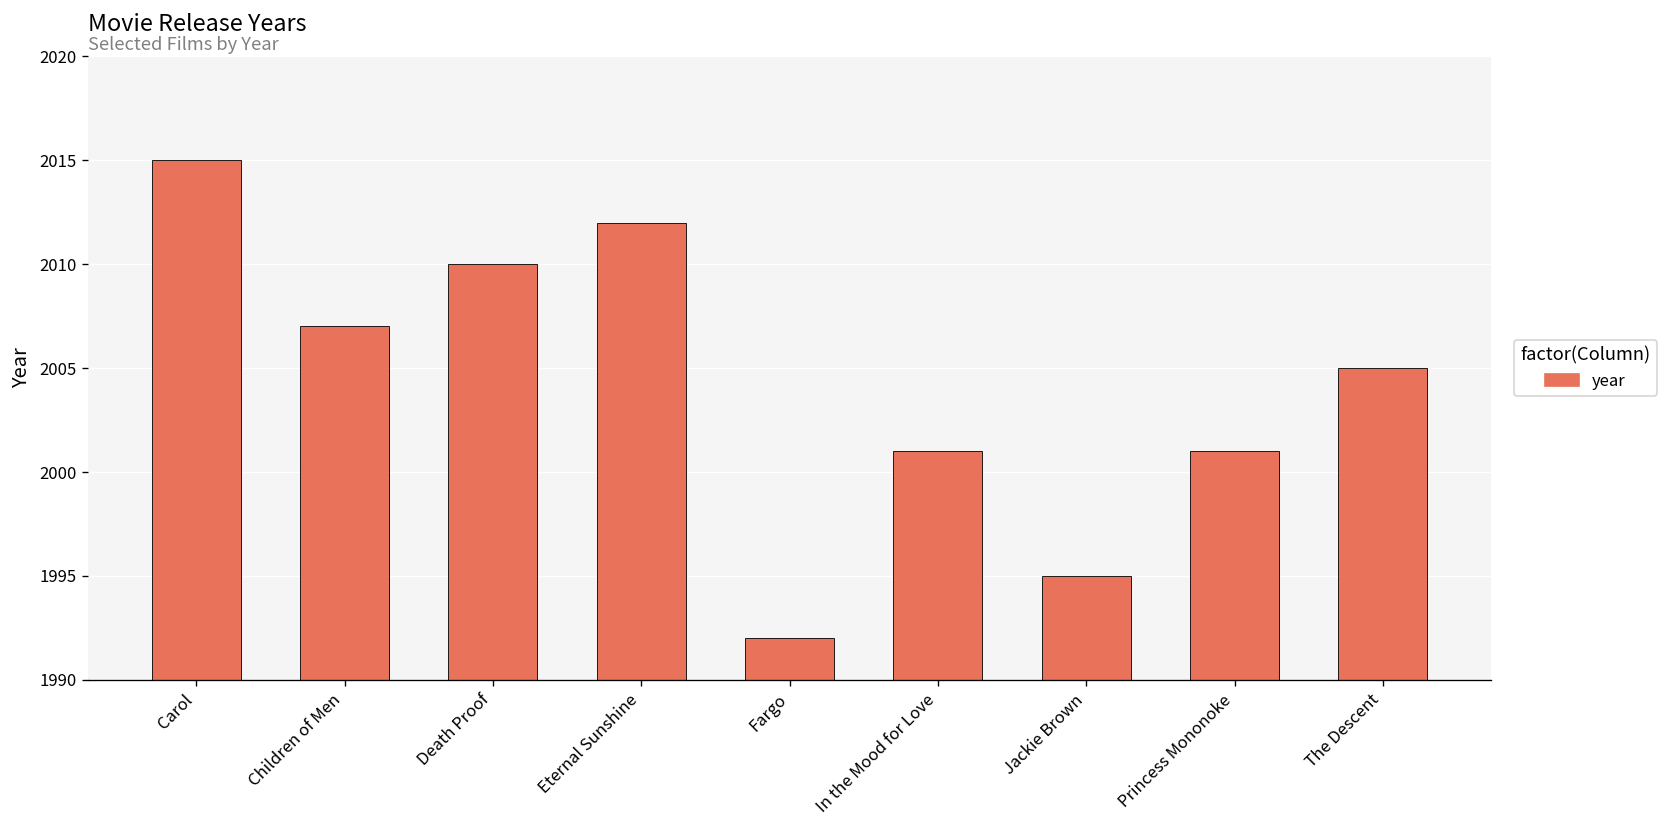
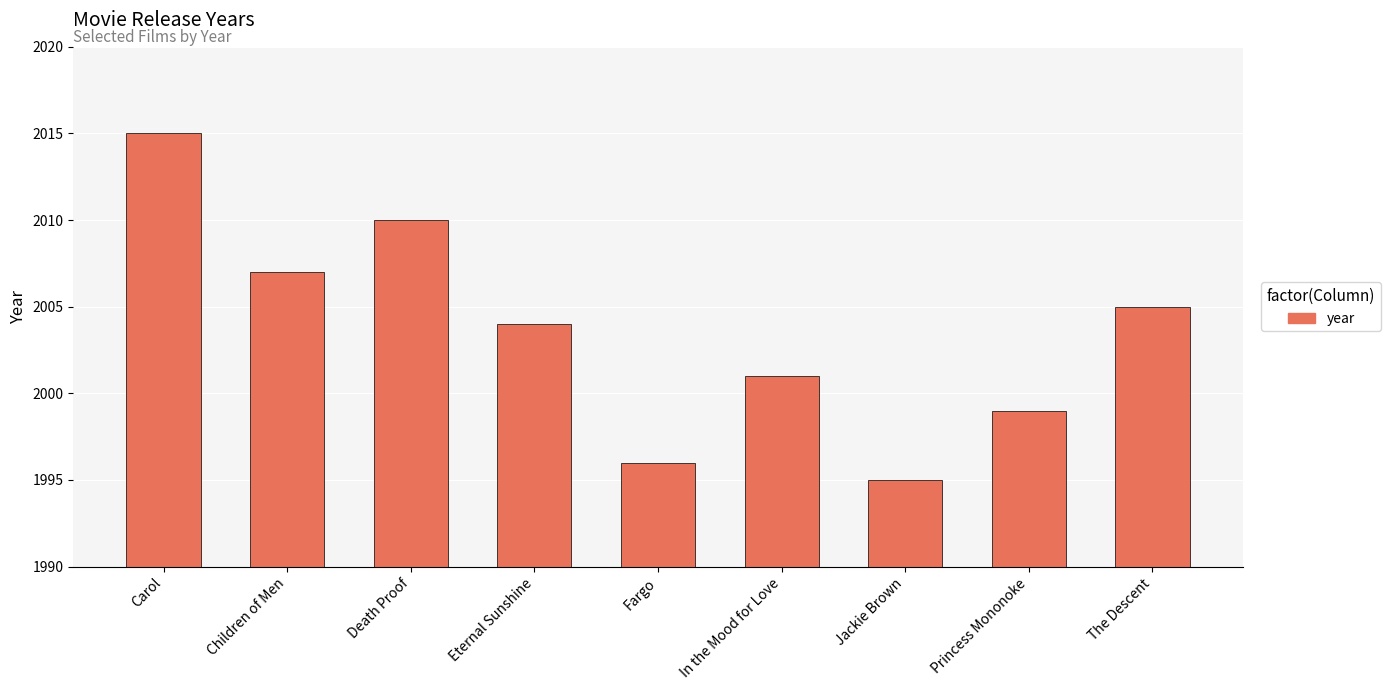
Eternal Sunshine: 2012 -> 2004
Fargo: 1992 -> 1996
Princess Mononoke: 2001 -> 1999
